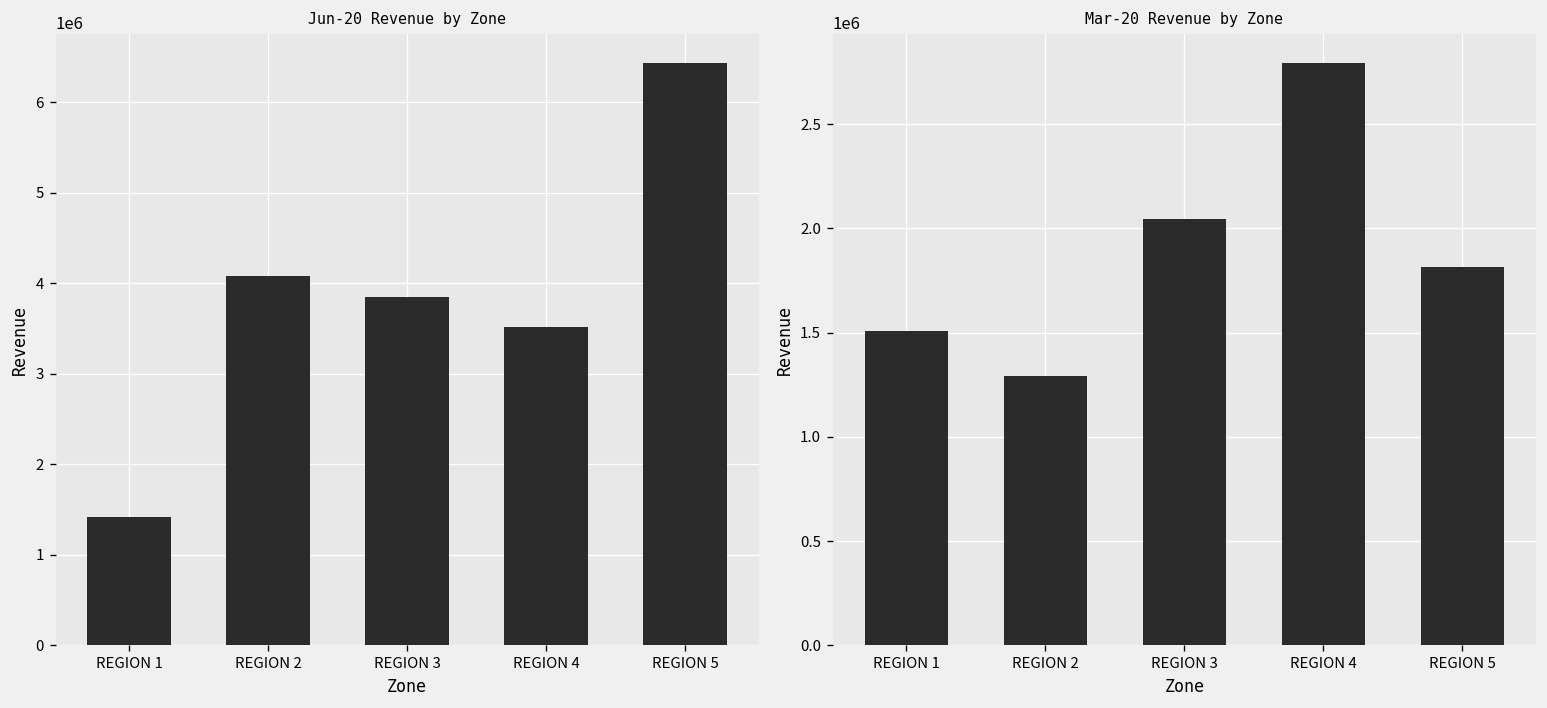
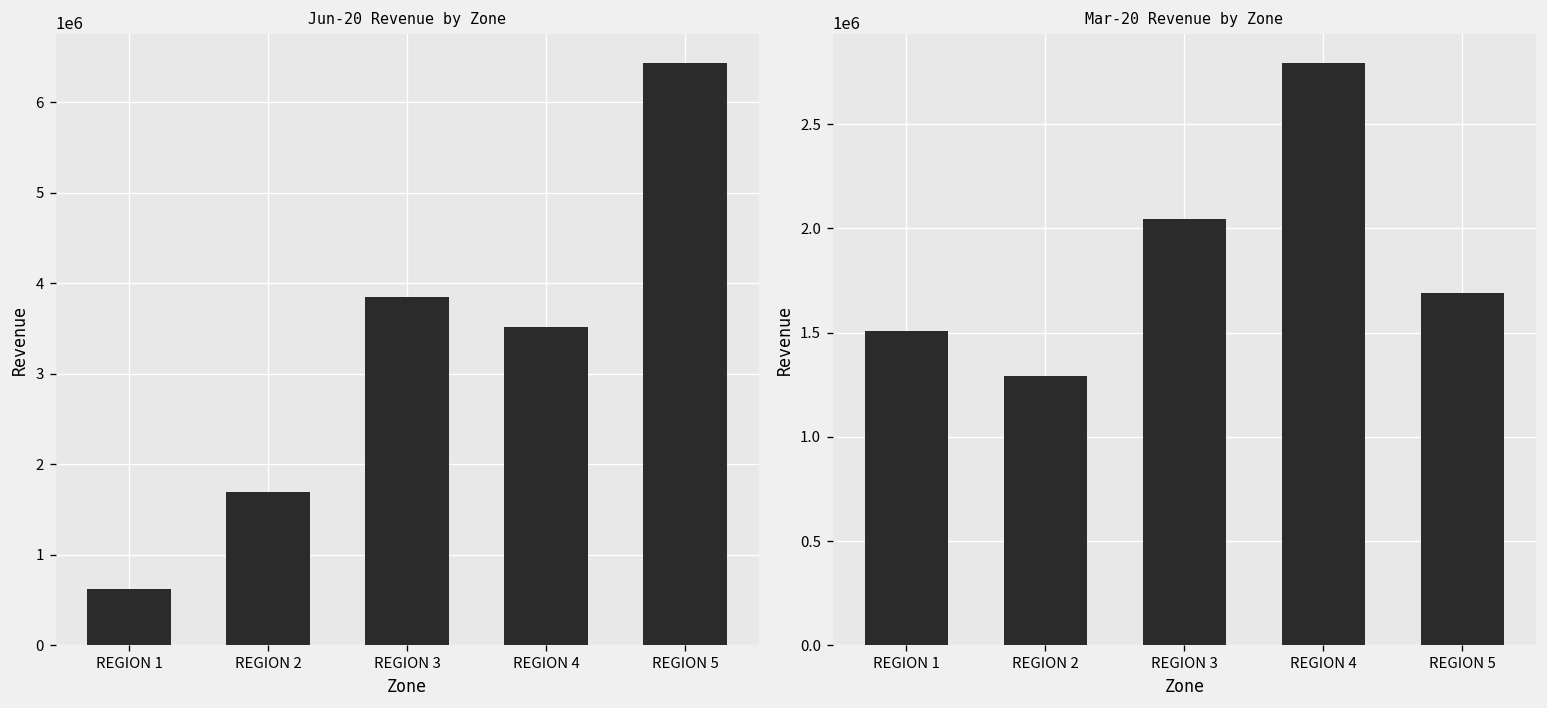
Jun-20 Revenue by Zone, REGION 1: 1400000 -> 600000
Jun-20 Revenue by Zone, REGION 2: 4100000 -> 1700000
Mar-20 Revenue by Zone, REGION 5: 1820000 -> 1690000
